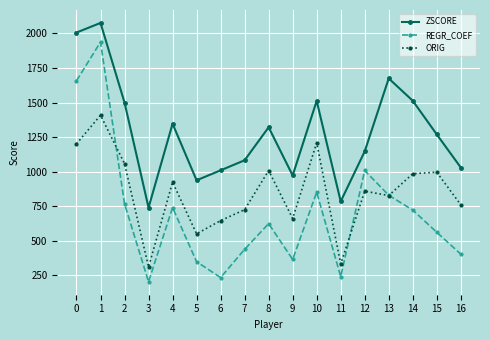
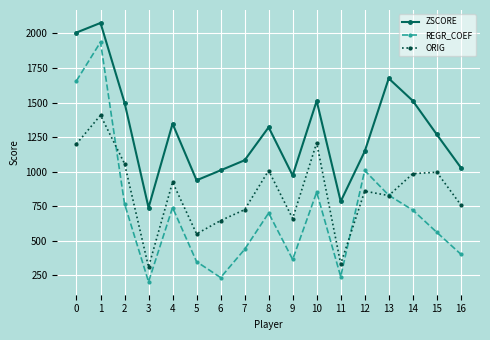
REGR_COEF, 8: 620 -> 700
